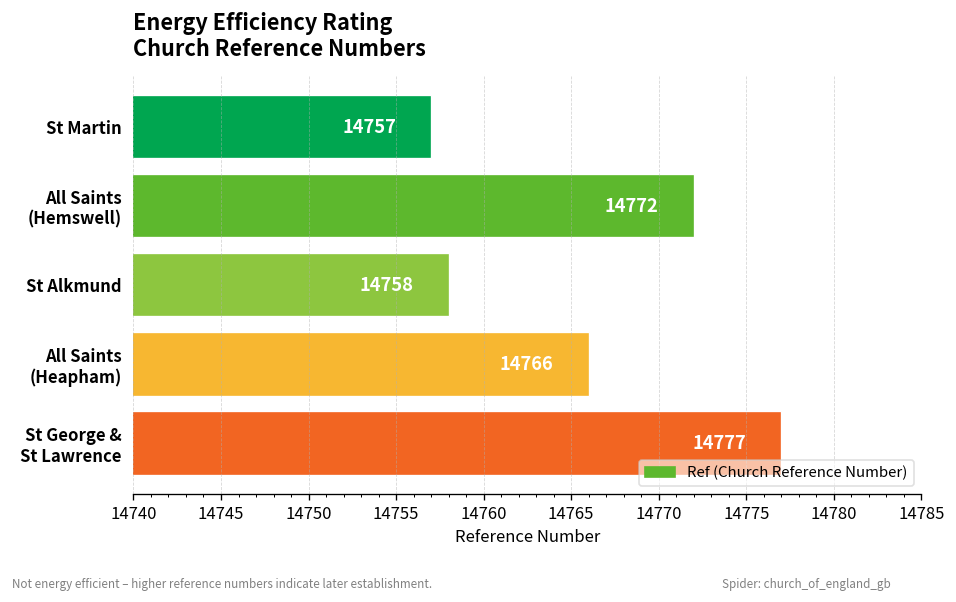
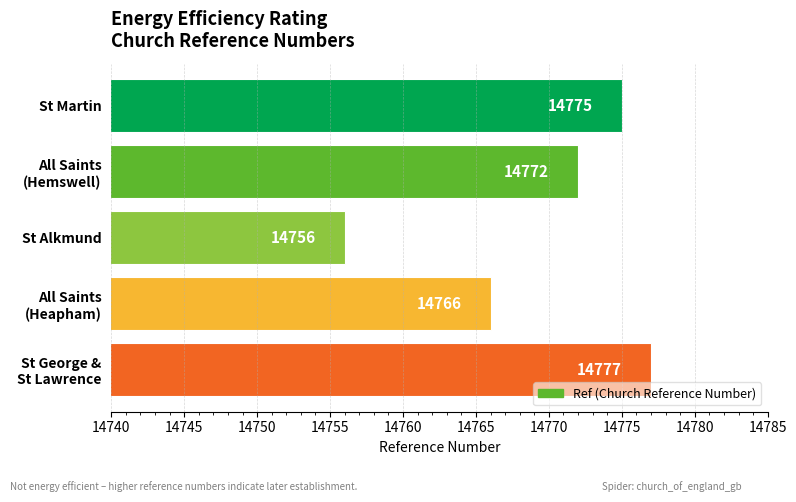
St Martin: 14757 -> 14775
St Alkmund: 14758 -> 14756
